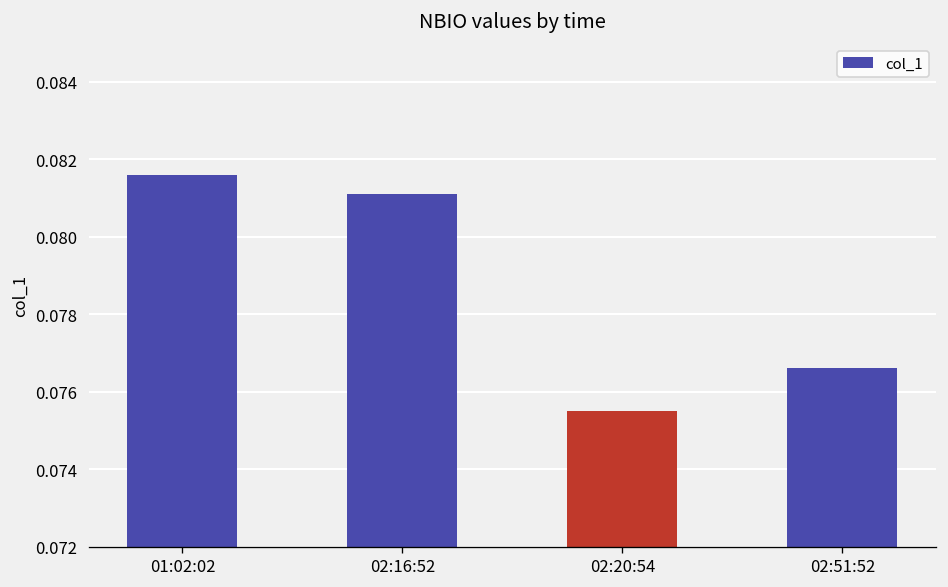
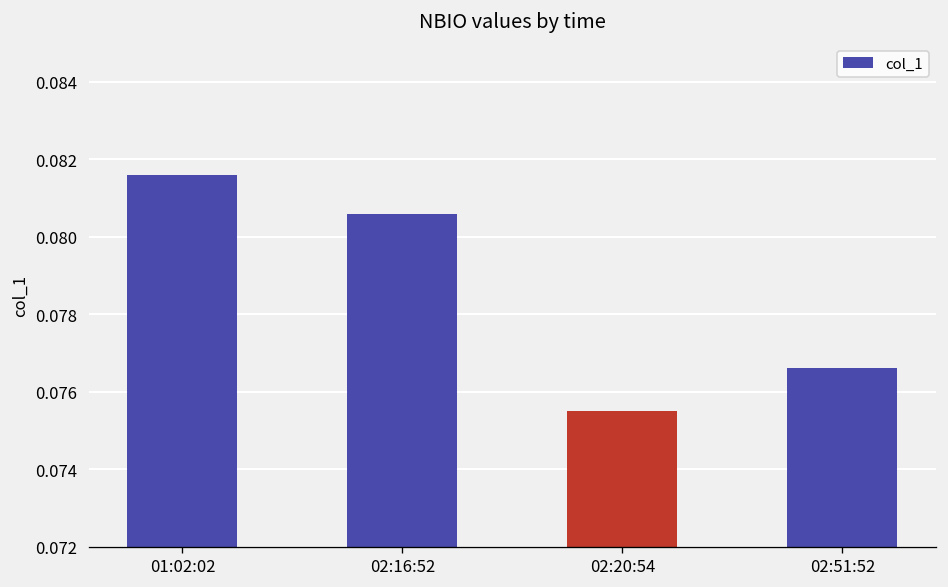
02:16:52: 0.0811 -> 0.0806
